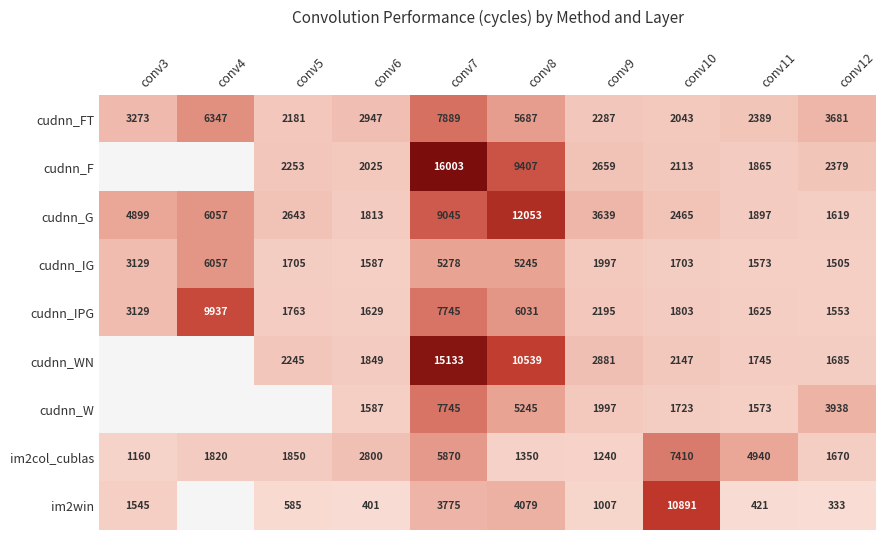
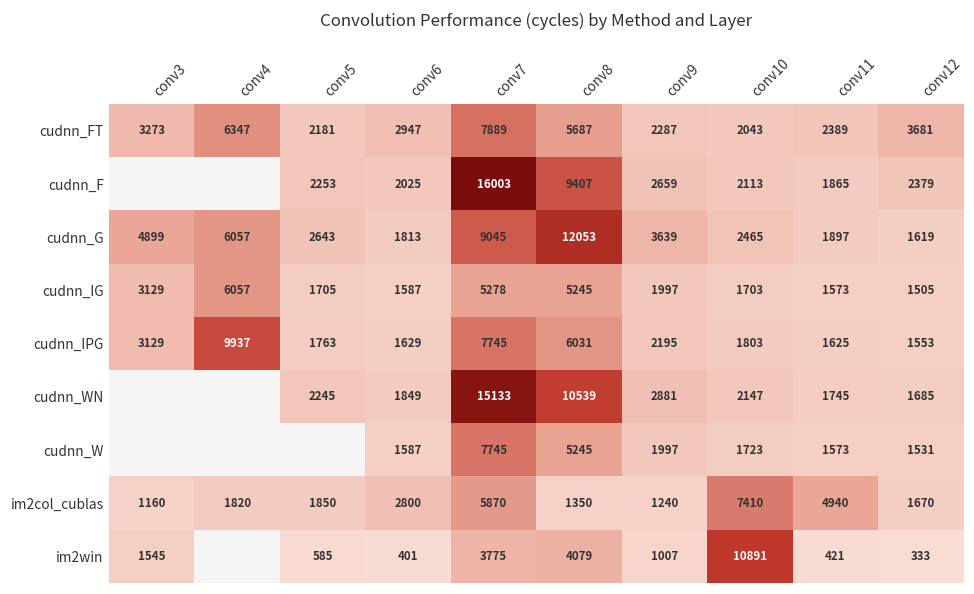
cudnn_W, conv12: 3938 -> 1531
